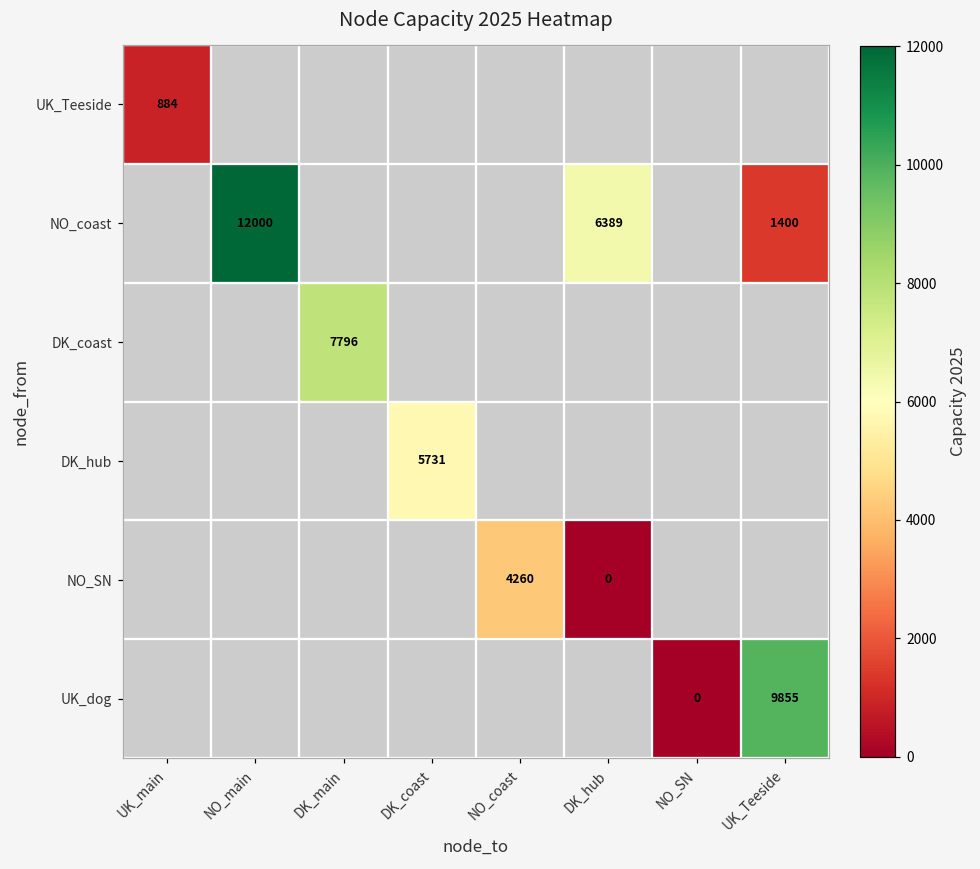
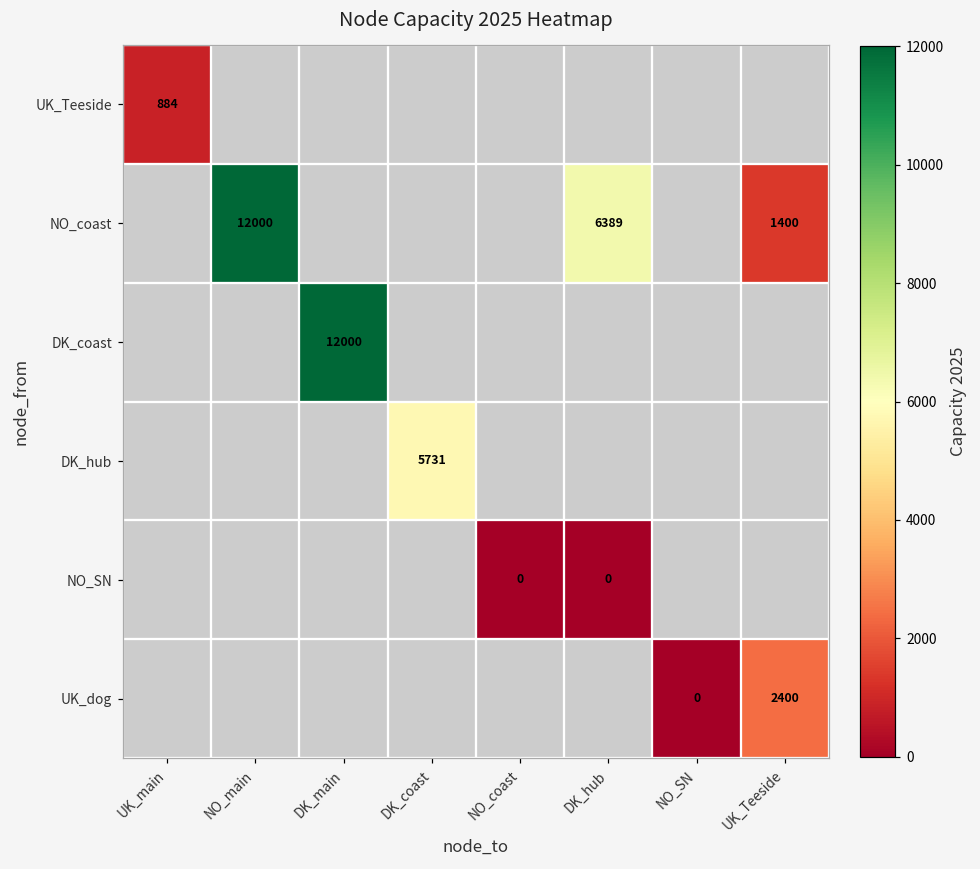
DK_coast, DK_main: 7796 -> 12000
NO_SN, NO_coast: 4260 -> 0
UK_dog, UK_Teeside: 9855 -> 2400
